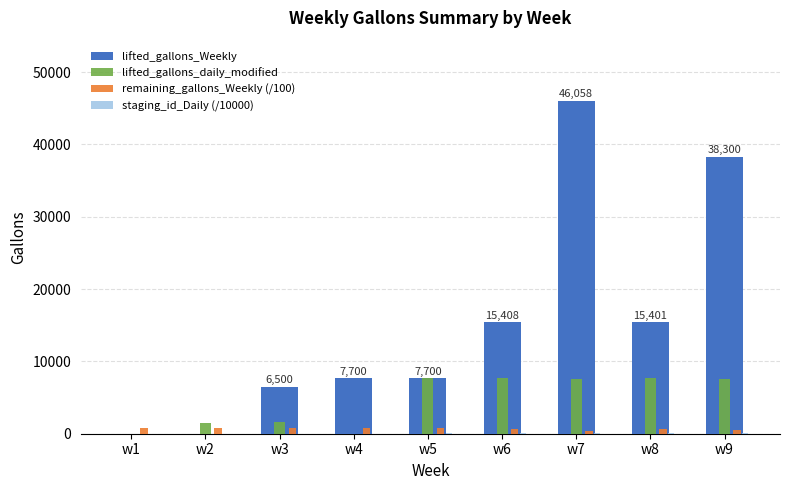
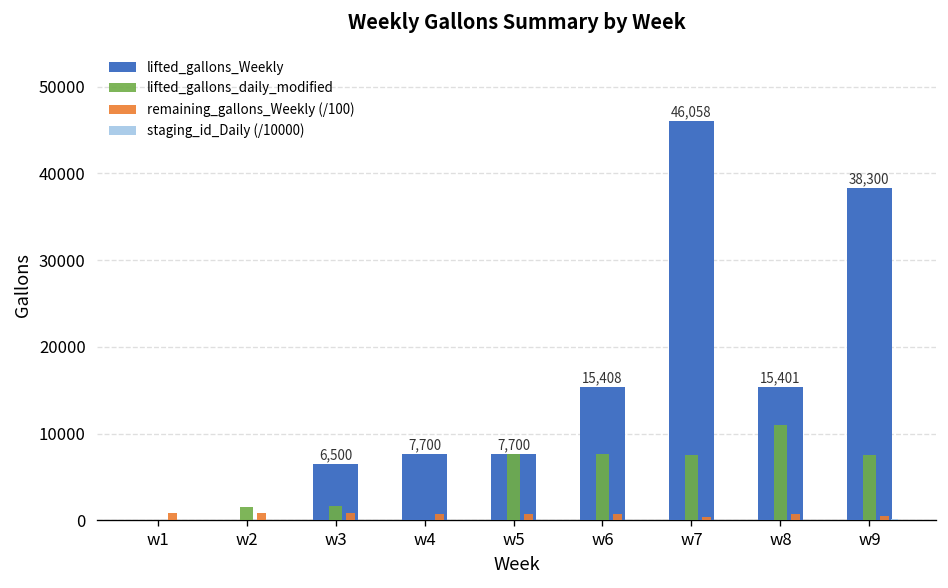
lifted_gallons_daily_modified, w8: 8000 -> 11000
